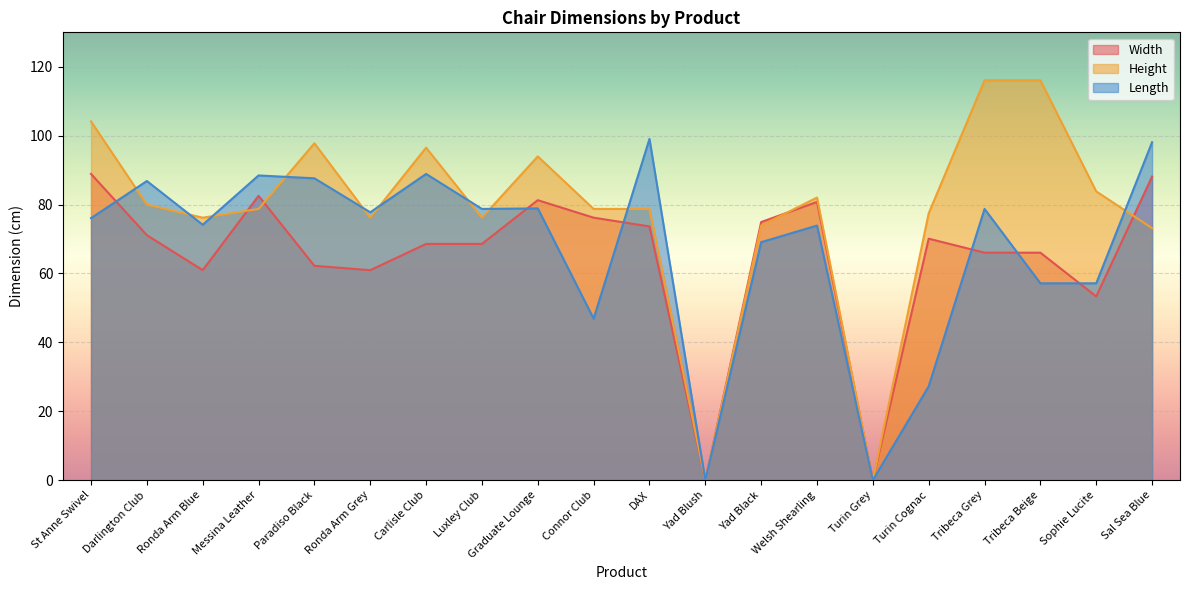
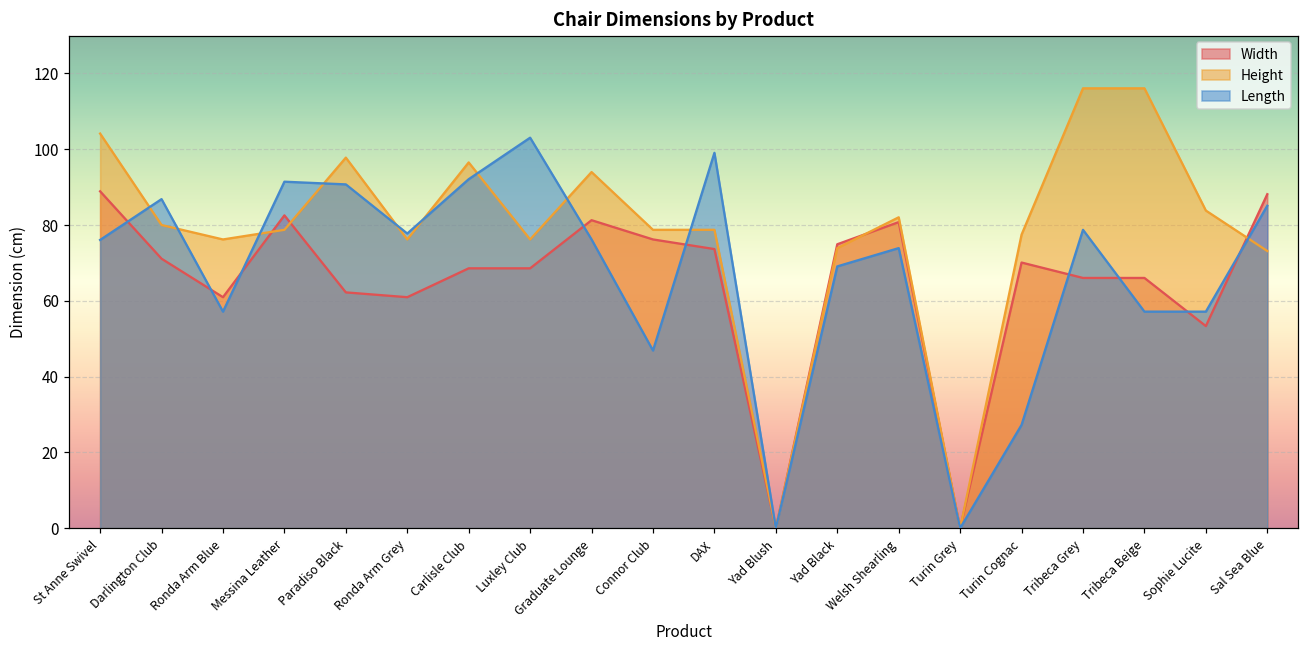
Length, Ronda Arm Blue: 74 -> 57
Length, Messina Leather: 88 -> 91
Length, Paradiso Black: 88 -> 91
Length, Carlisle Club: 89 -> 92
Length, Luxley Club: 79 -> 103
Length, Graduate Lounge: 79 -> 76
Length, Sal Sea Blue: 98 -> 85
